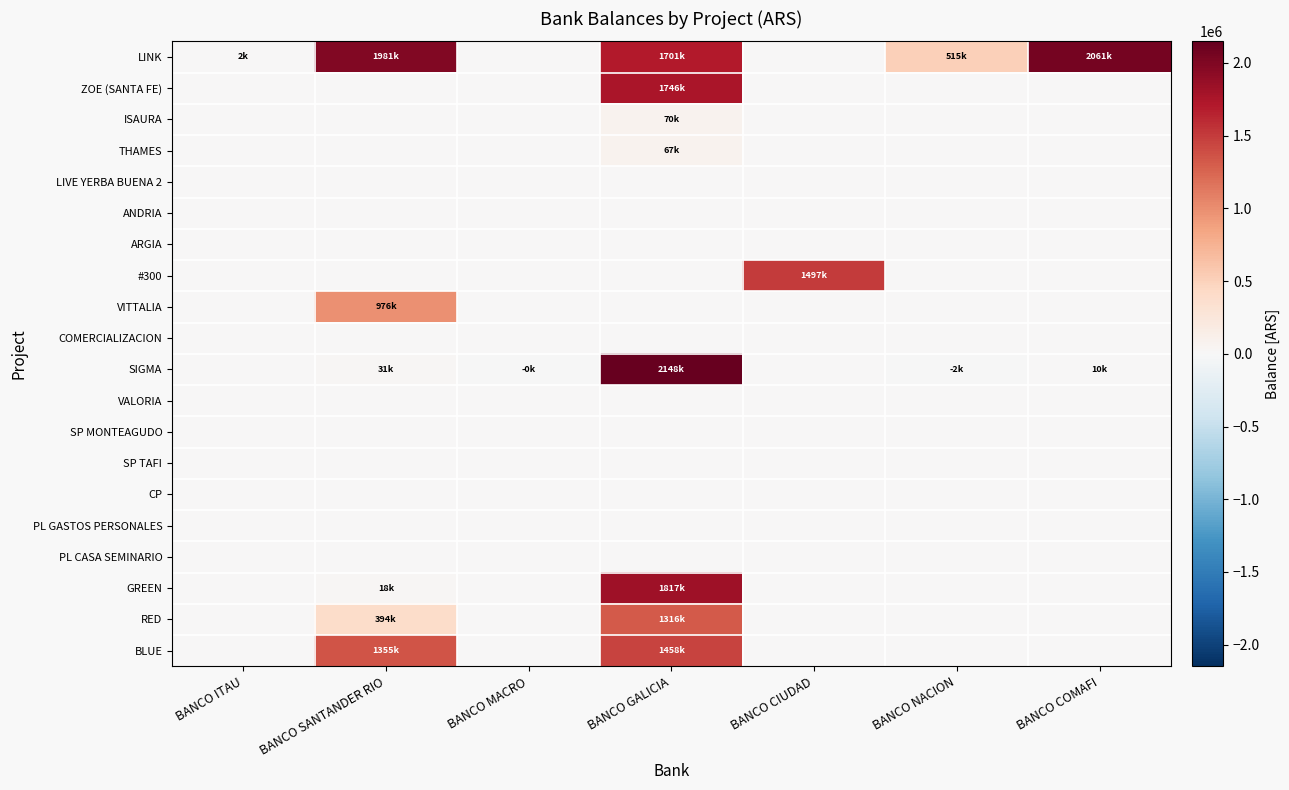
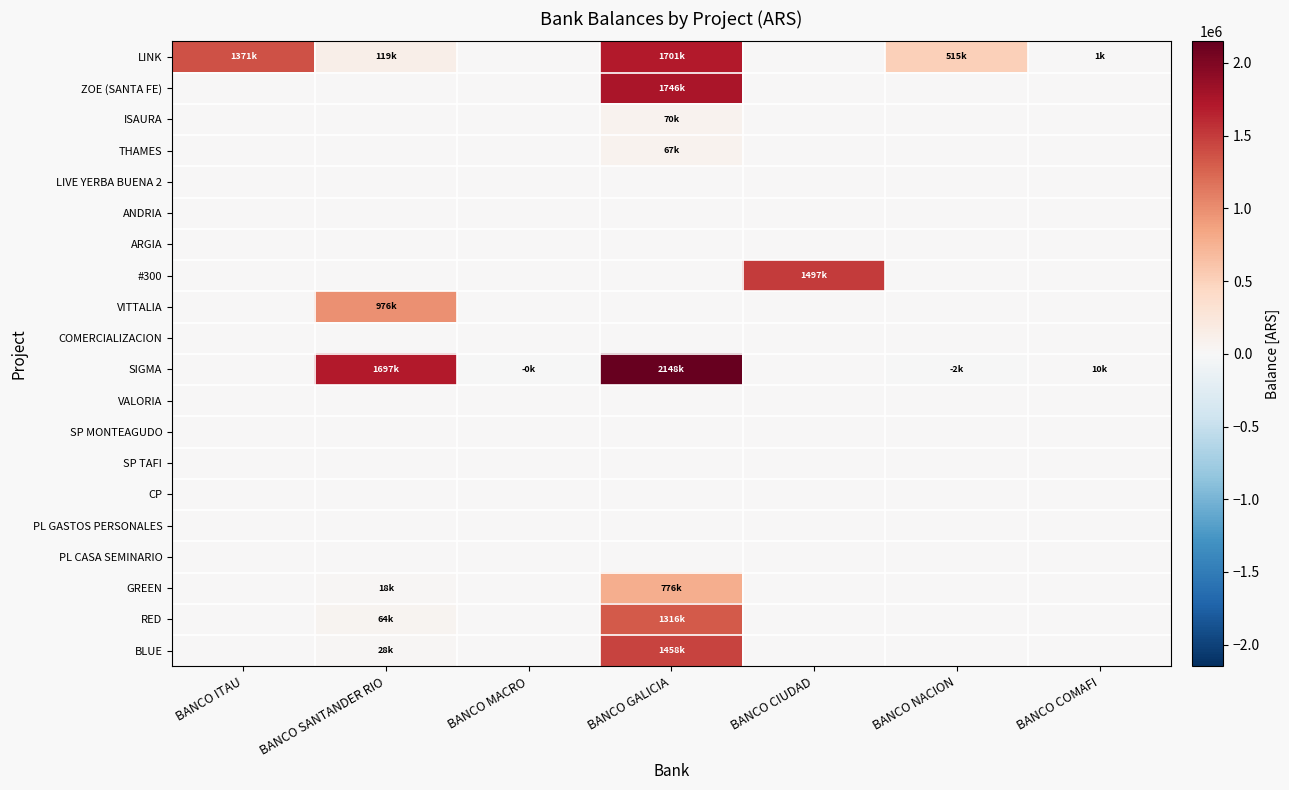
LINK, BANCO ITAU: 2k -> 1371k
LINK, BANCO SANTANDER RIO: 1981k -> 119k
LINK, BANCO COMAFI: 2061k -> 1k
SIGMA, BANCO SANTANDER RIO: 31k -> 1697k
GREEN, BANCO GALICIA: 1817k -> 776k
RED, BANCO SANTANDER RIO: 394k -> 64k
BLUE, BANCO SANTANDER RIO: 1355k -> 28k
